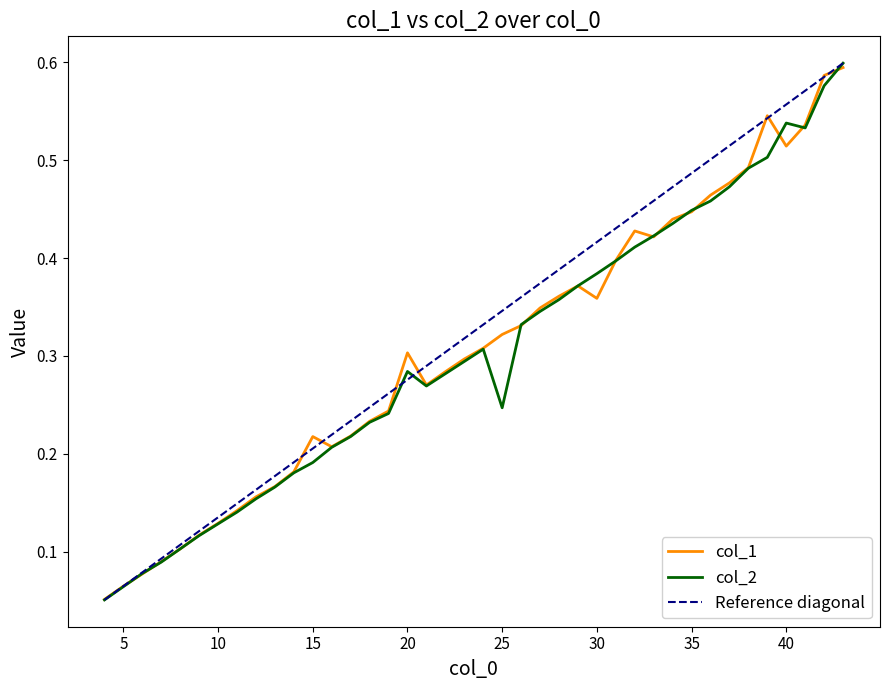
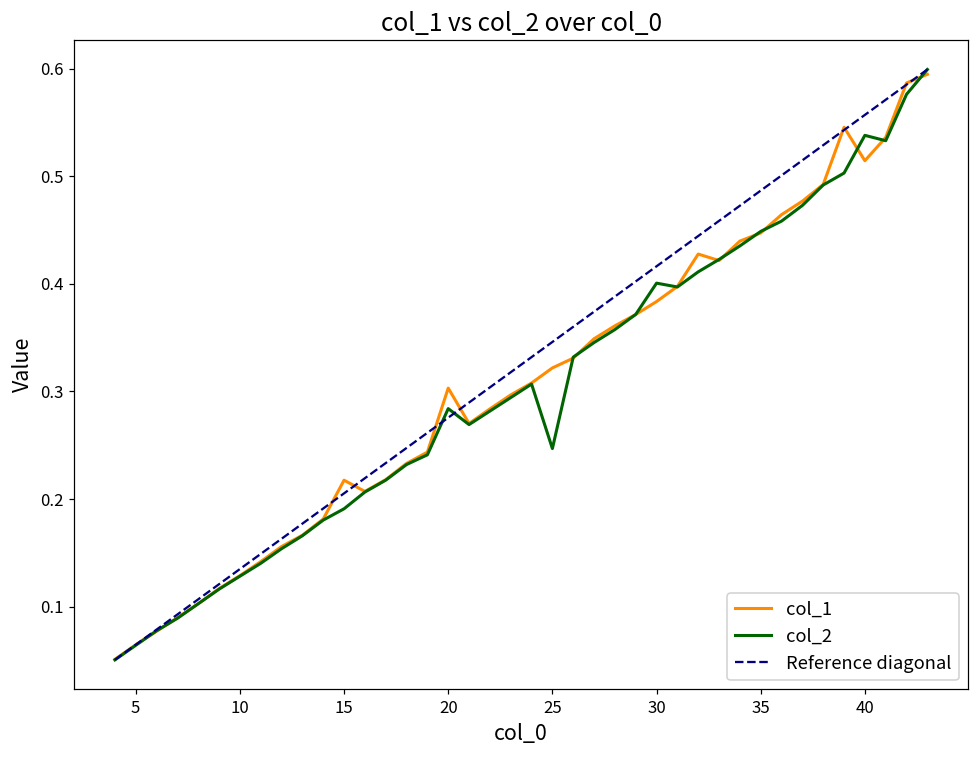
col_1, 30: 0.36 -> 0.38
col_2, 30: 0.38 -> 0.40
